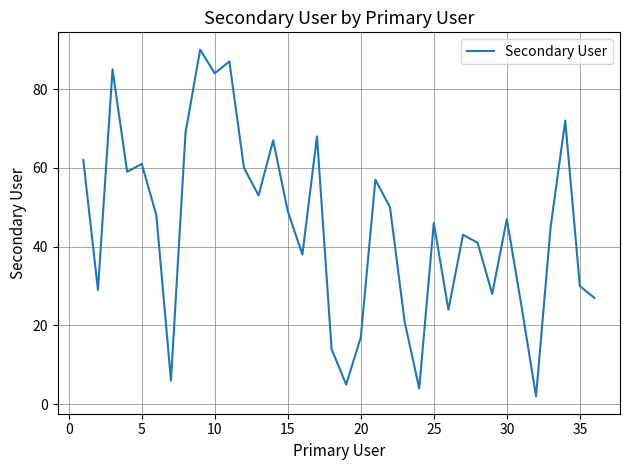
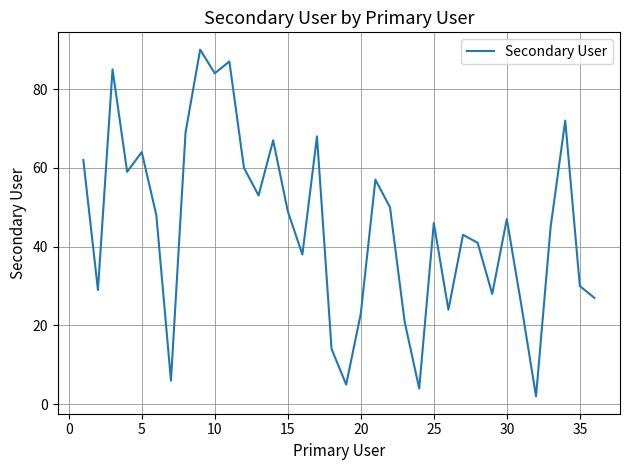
5: 61 -> 64
20: 17 -> 23
